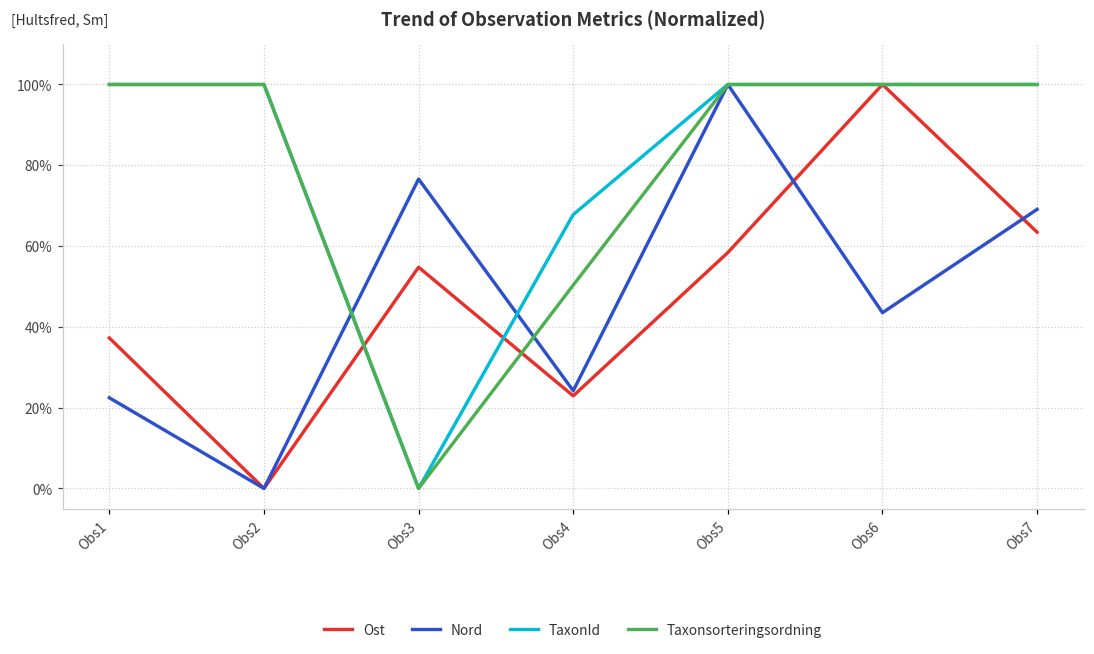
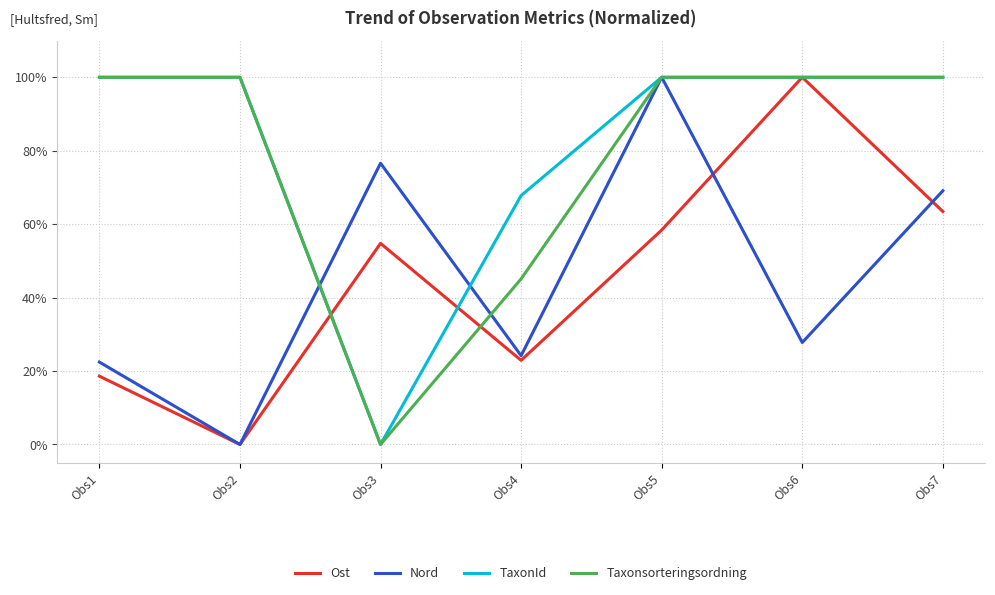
Ost, Obs1: 37% -> 19%
Taxonsorteringsordning, Obs4: 50% -> 45%
Nord, Obs6: 44% -> 28%
